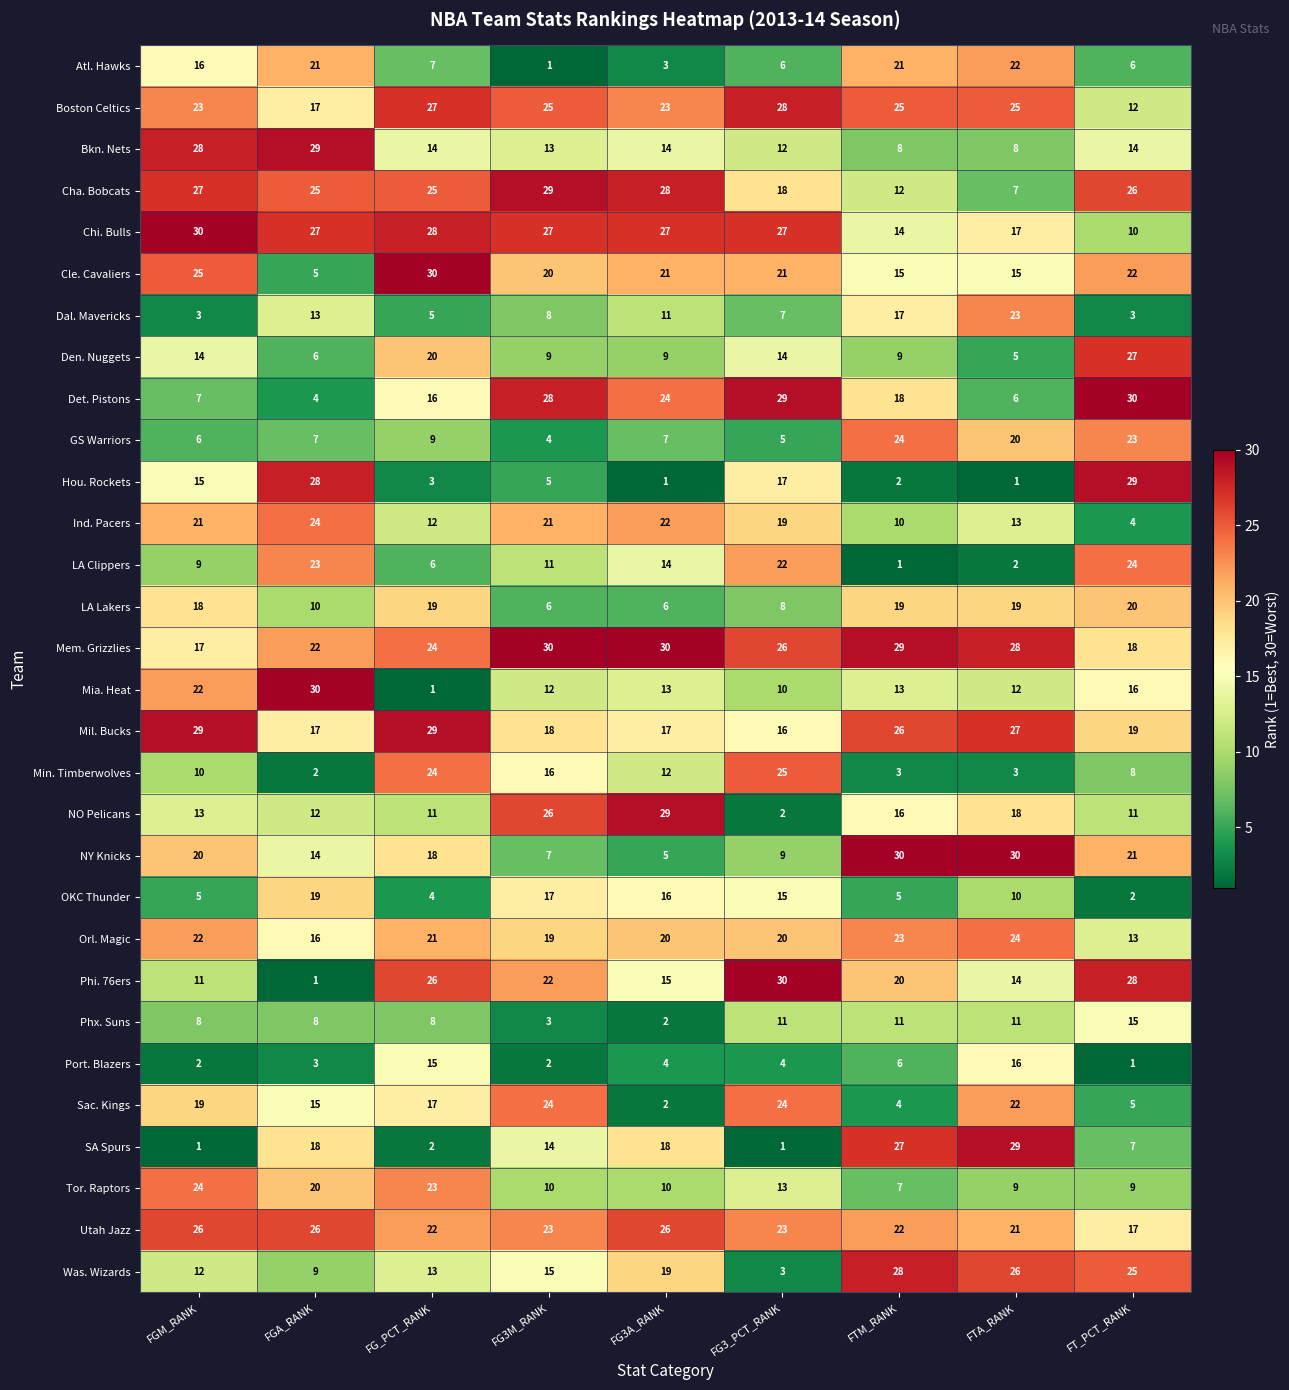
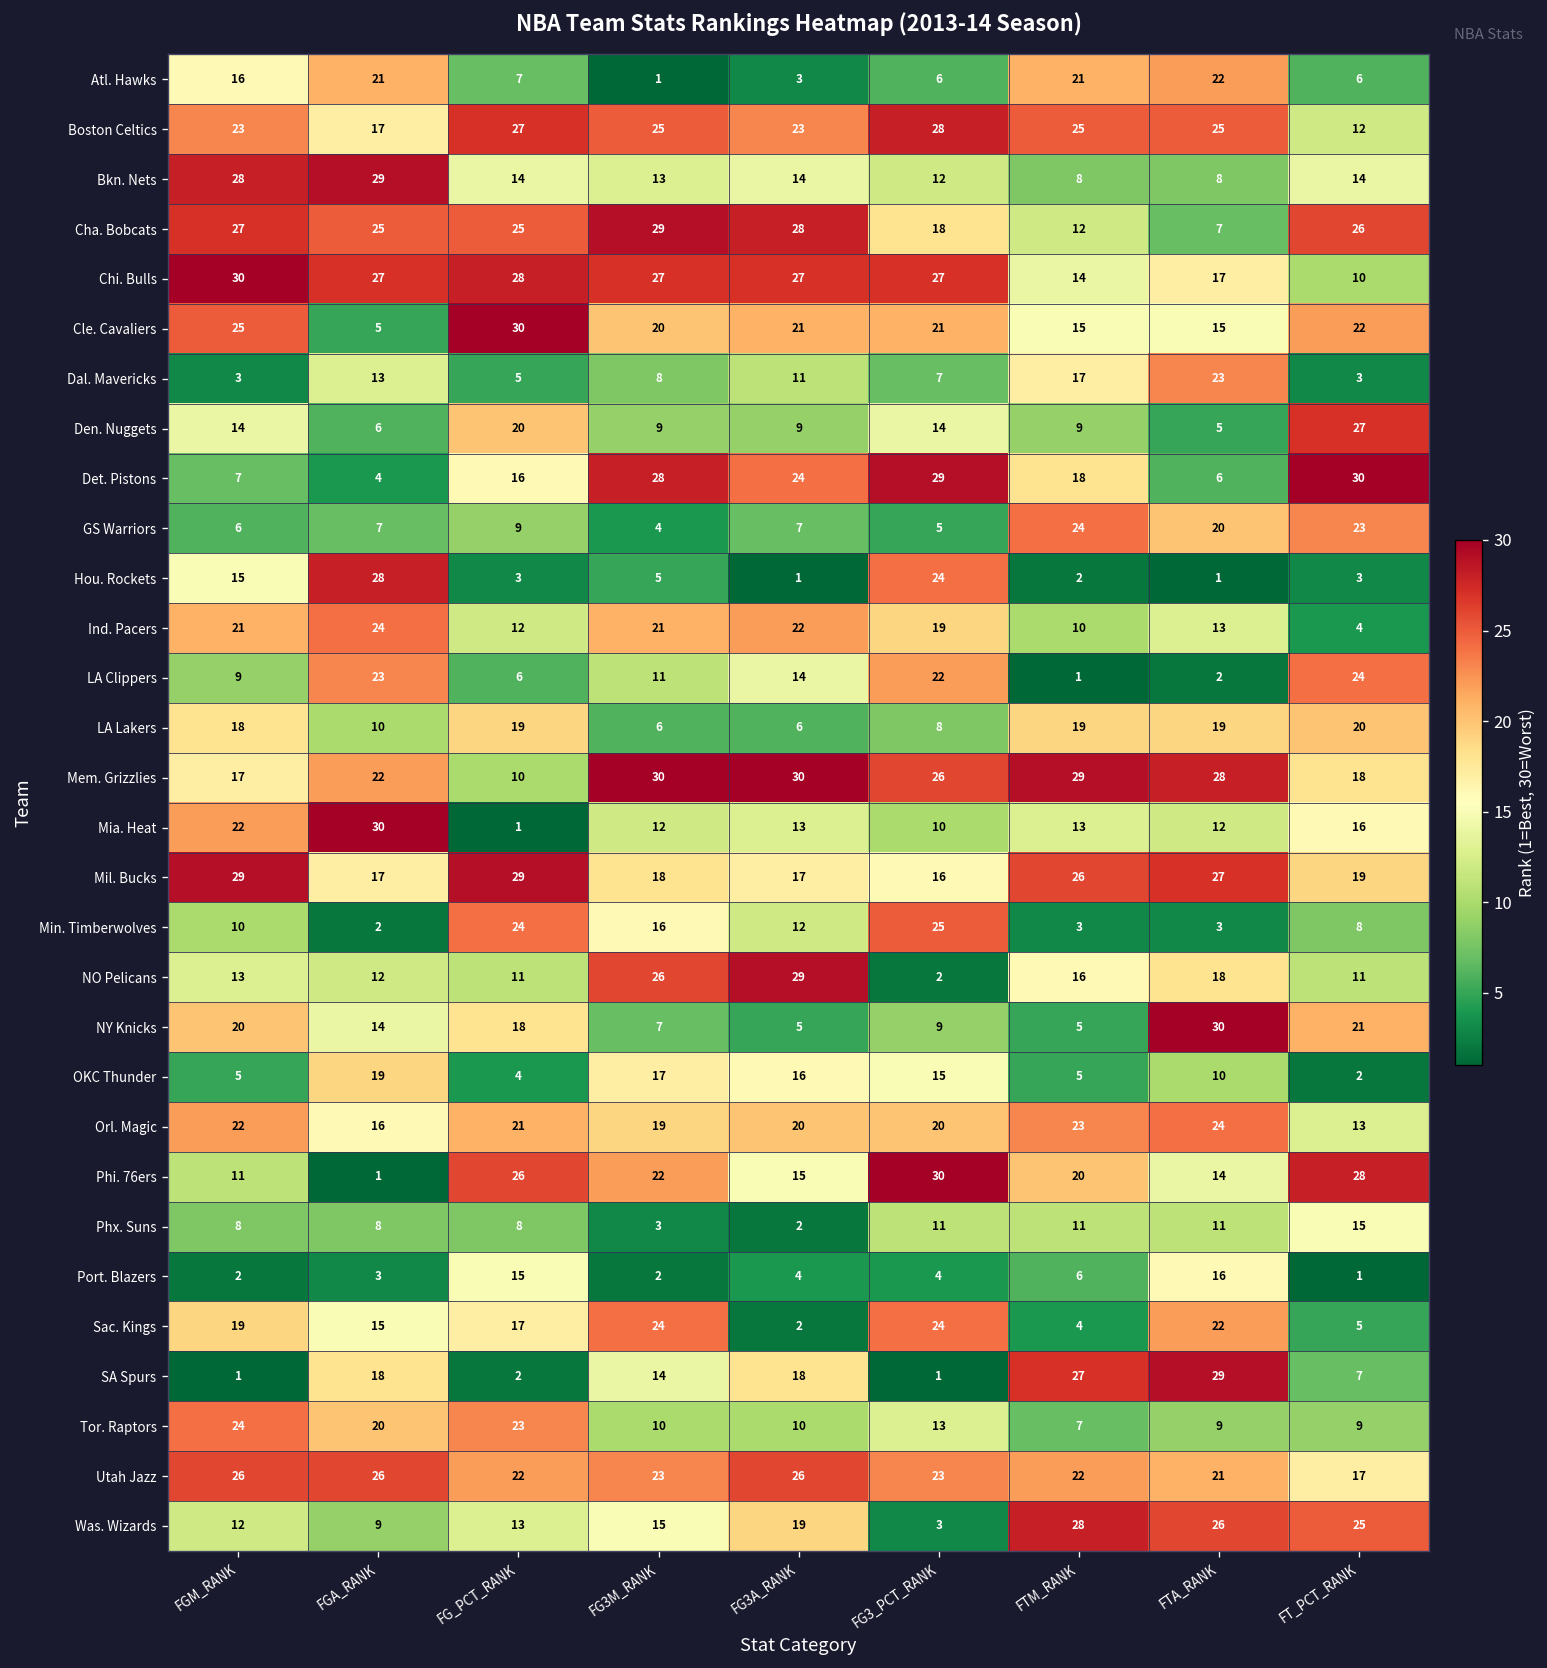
Hou. Rockets, FG3_PCT_RANK: 17 -> 24
Hou. Rockets, FT_PCT_RANK: 29 -> 3
Mem. Grizzlies, FG_PCT_RANK: 24 -> 10
NY Knicks, FTM_RANK: 30 -> 5
